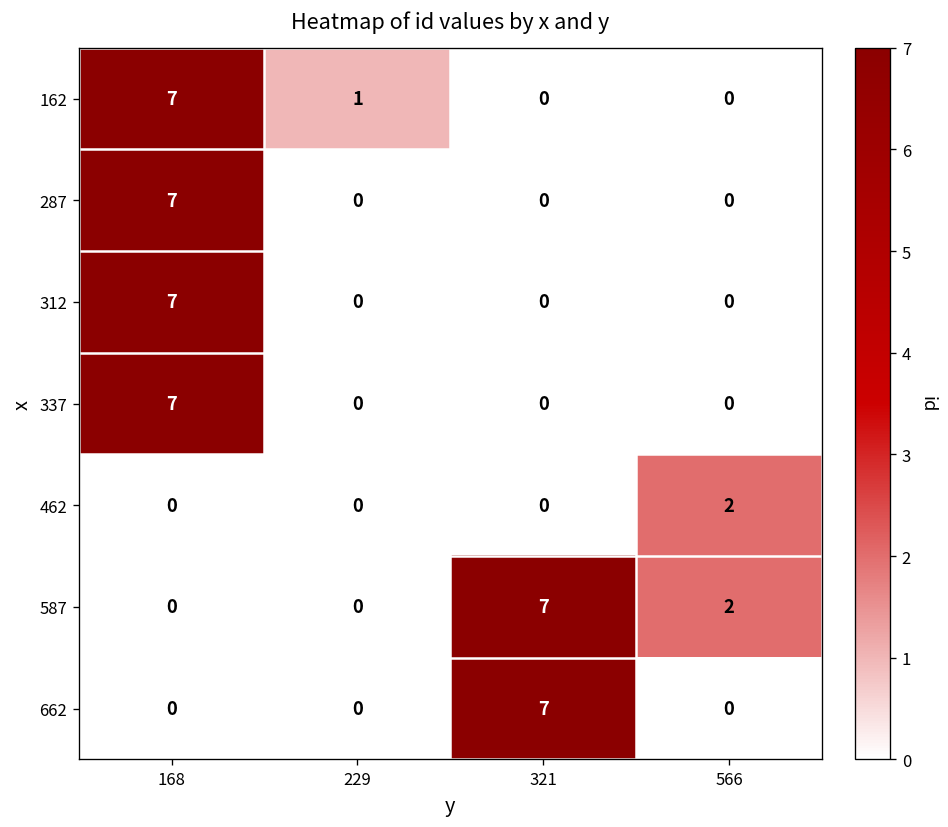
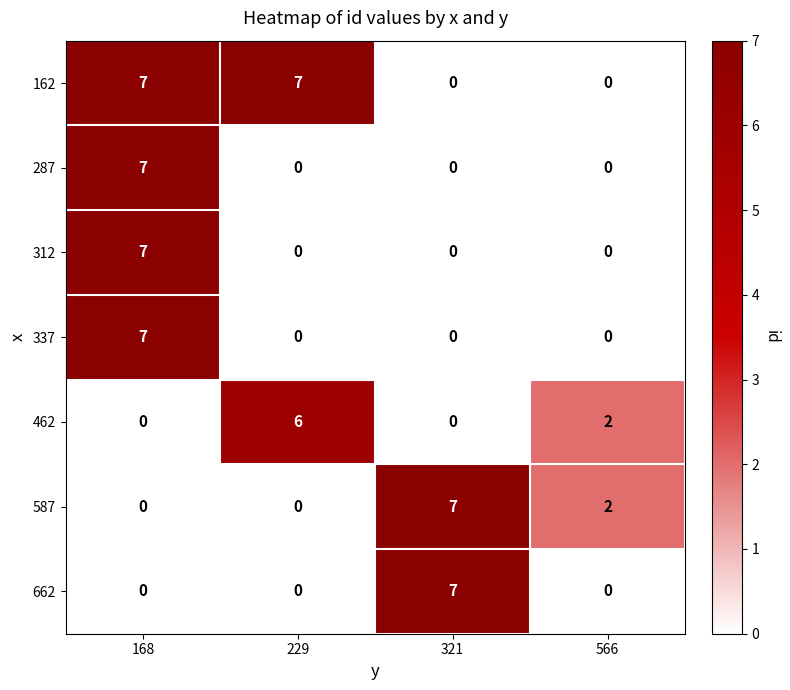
162, 229: 1 -> 7
462, 229: 0 -> 6
